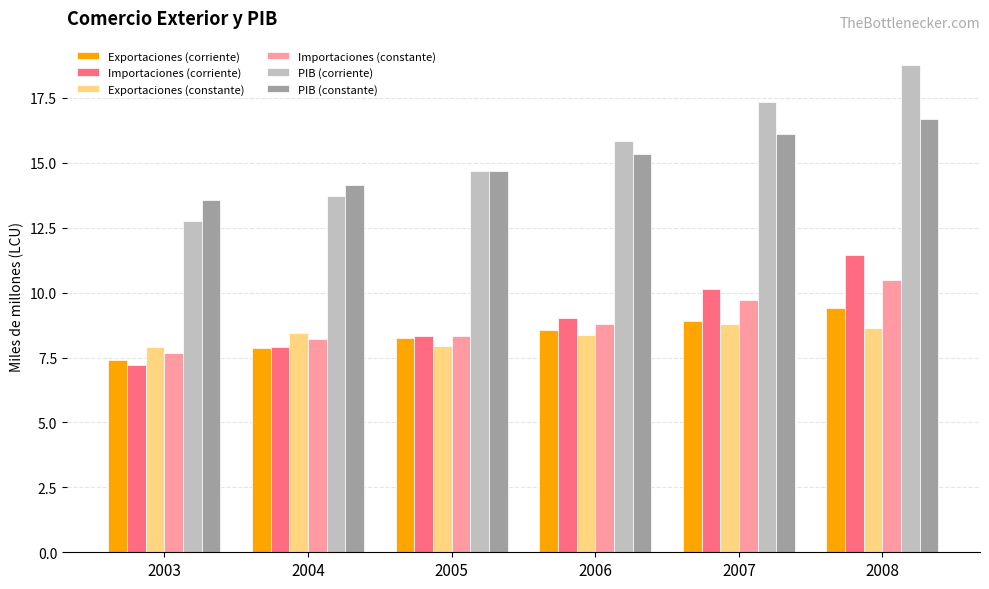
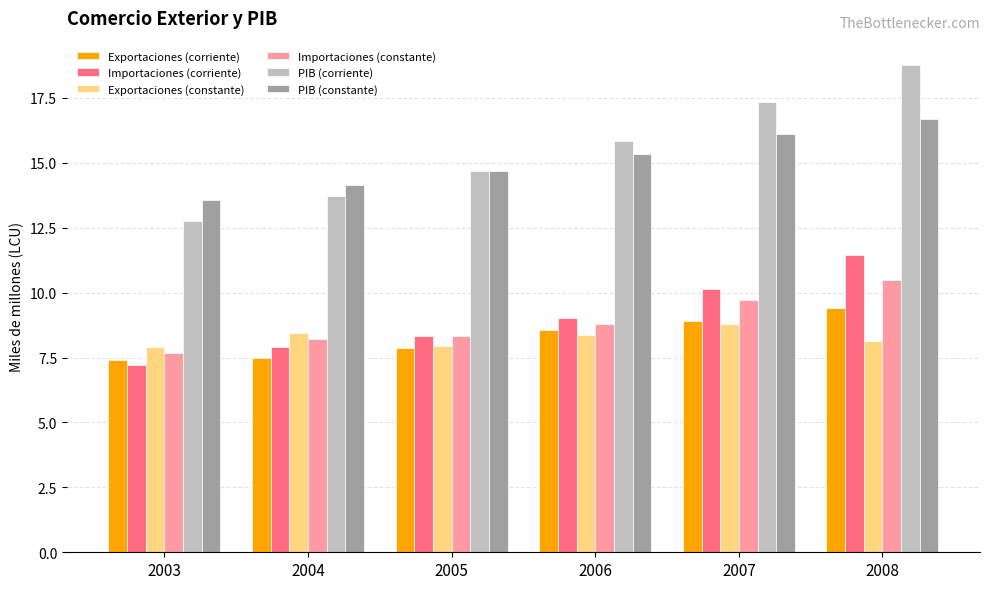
Exportaciones (corriente), 2004: 7.9 -> 7.5
Exportaciones (corriente), 2005: 8.3 -> 7.9
Exportaciones (constante), 2008: 8.6 -> 8.1
